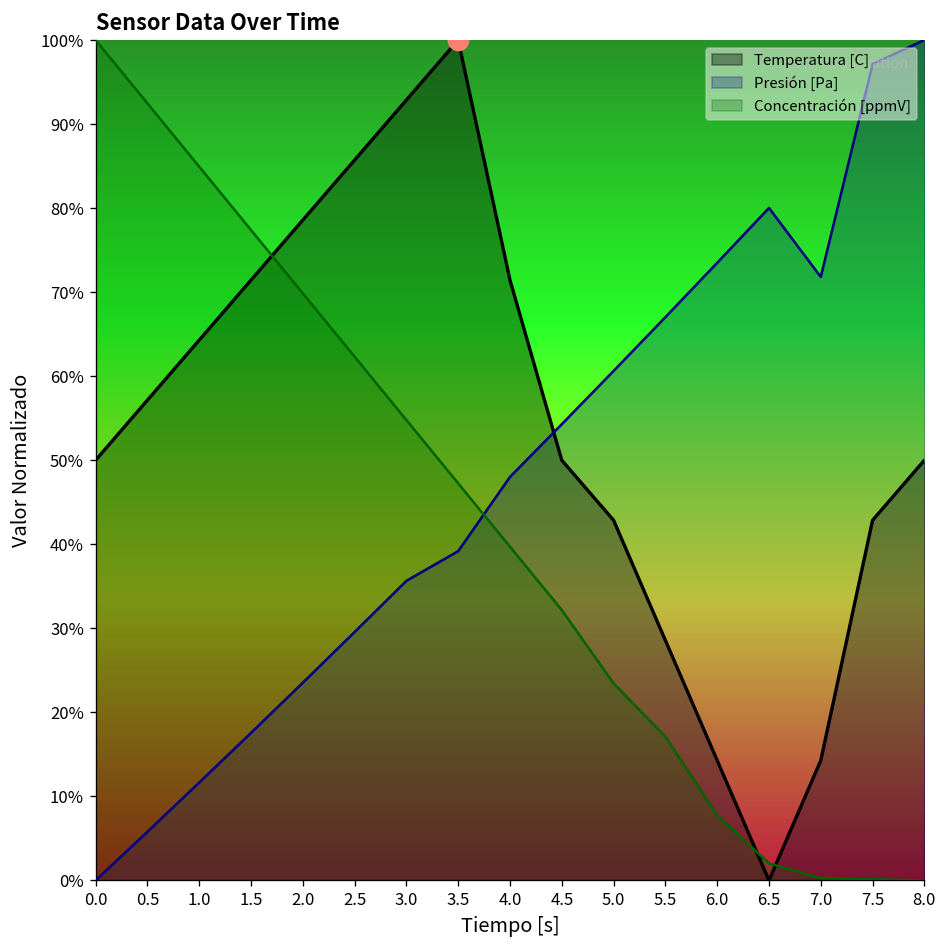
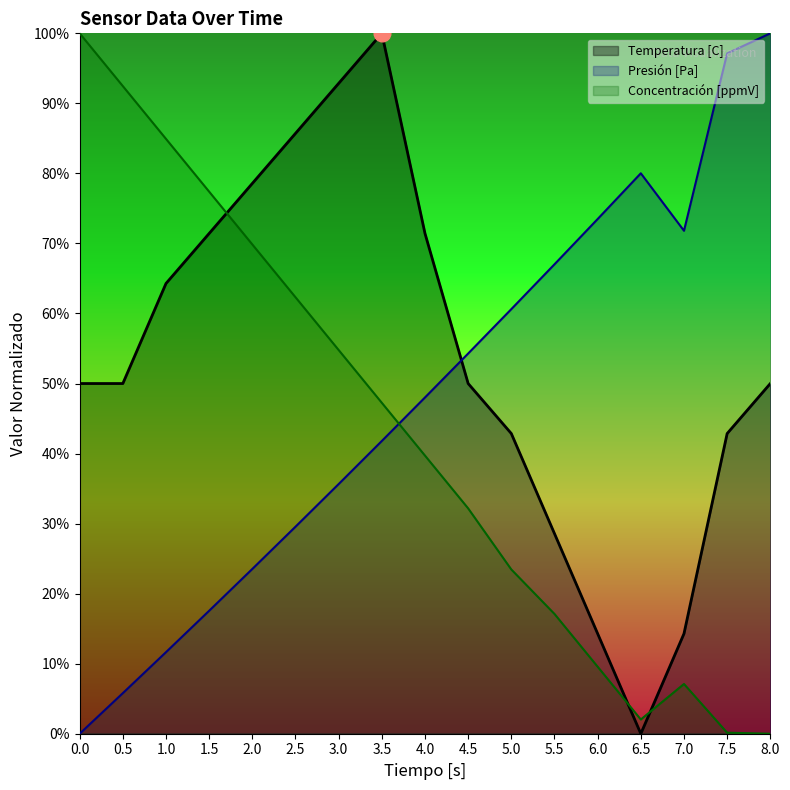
Temperatura [C], 0.5: 57% -> 50%
Presión [Pa], 3.5: 39% -> 42%
Concentración [ppmV], 6.0: 8% -> 10%
Concentración [ppmV], 7.0: 0% -> 7%
